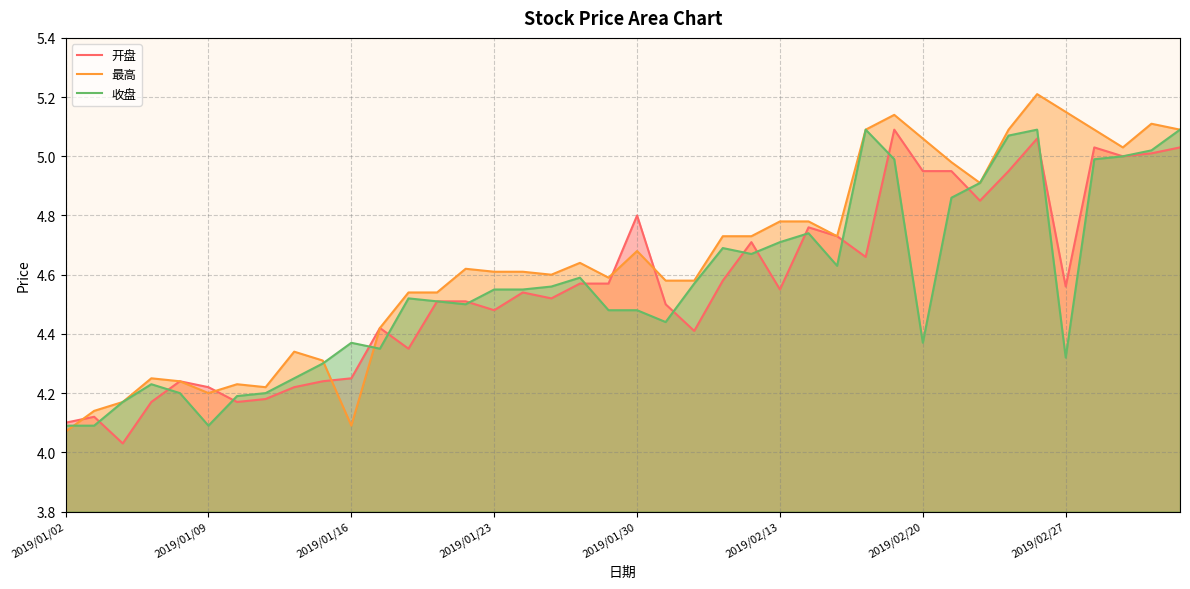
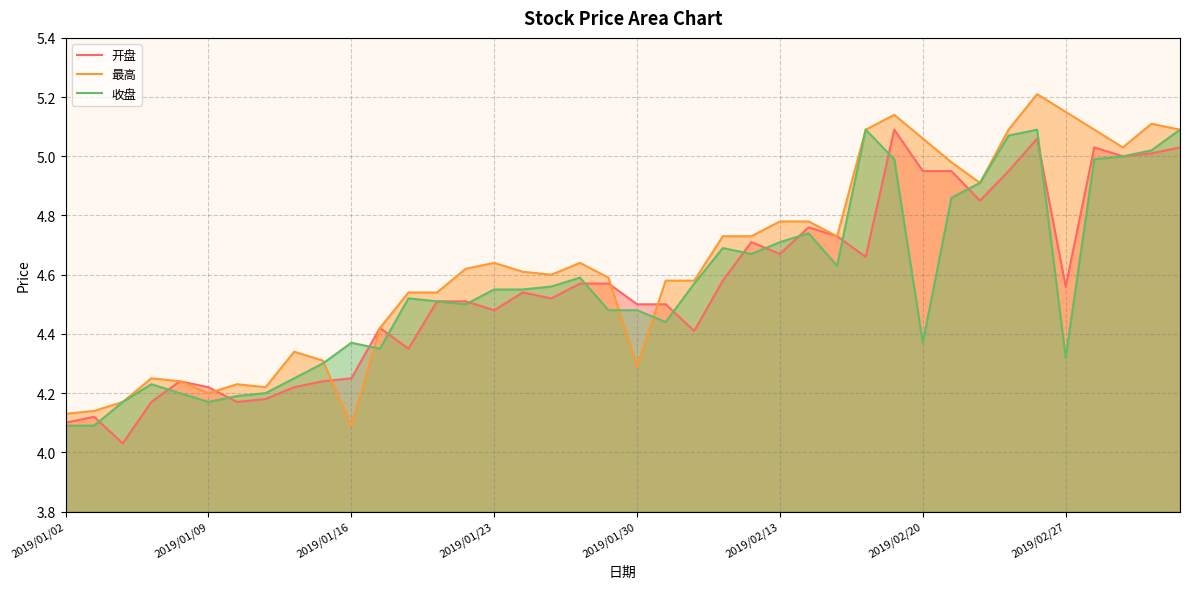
最高, 2019/01/02: 4.07 -> 4.13
收盘, 2019/01/09: 4.09 -> 4.17
最高, 2019/01/23: 4.61 -> 4.64
开盘, 2019/01/30: 4.8 -> 4.5
最高, 2019/01/30: 4.68 -> 4.29
开盘, 2019/02/13: 4.55 -> 4.67
